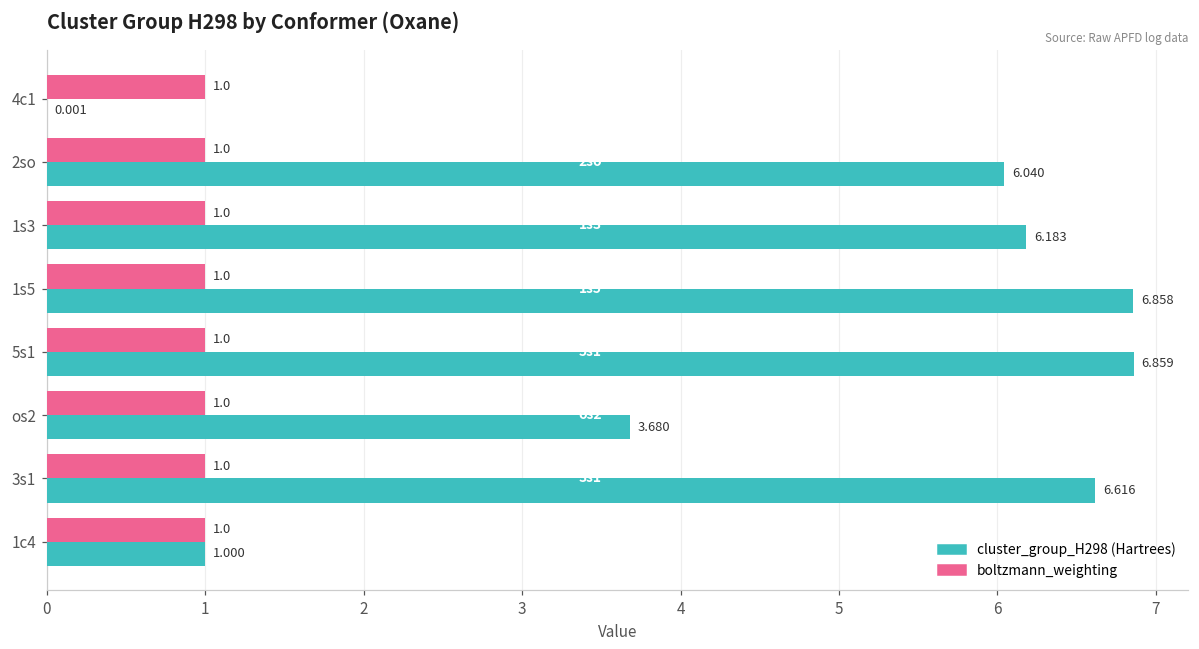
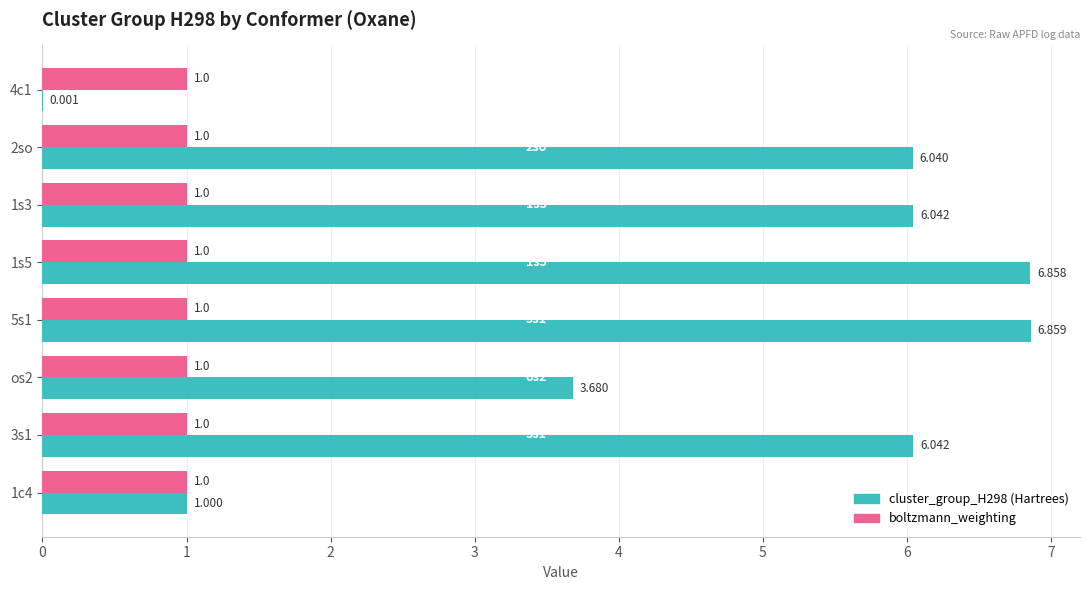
cluster_group_H298 (Hartrees), 1s3: 6.183 -> 6.042
cluster_group_H298 (Hartrees), 3s1: 6.616 -> 6.042
